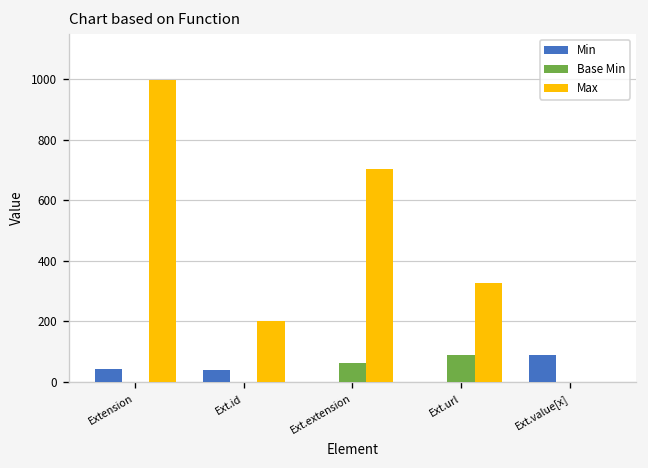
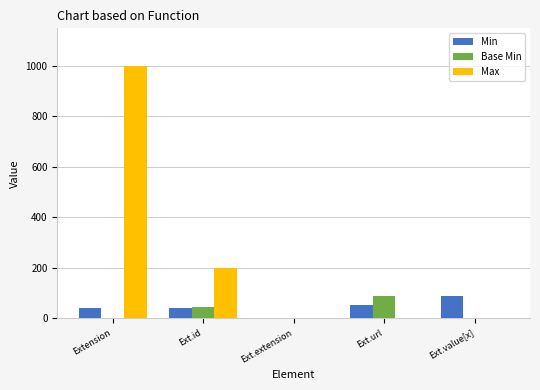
Base Min, Ext.id: 0 -> 50
Base Min, Ext.extension: 60 -> 0
Max, Ext.extension: 700 -> 0
Min, Ext.url: 0 -> 50
Max, Ext.url: 330 -> 0
